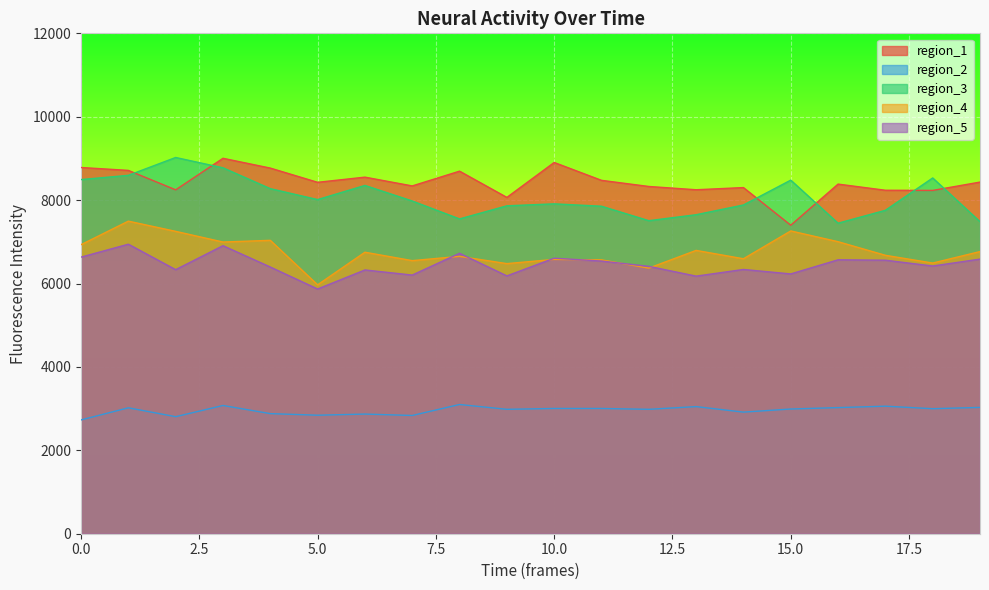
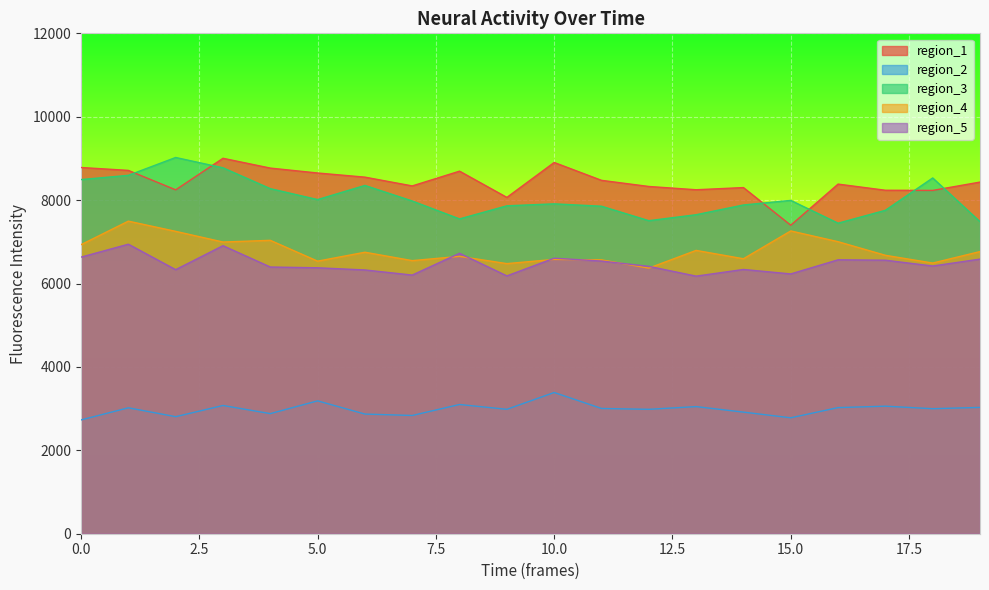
region_1, 5.0: 8400 -> 8700
region_2, 5.0: 2800 -> 3200
region_4, 5.0: 6000 -> 6500
region_5, 5.0: 5900 -> 6400
region_2, 10.0: 3000 -> 3400
region_2, 15.0: 3000 -> 2800
region_3, 15.0: 8500 -> 8000
